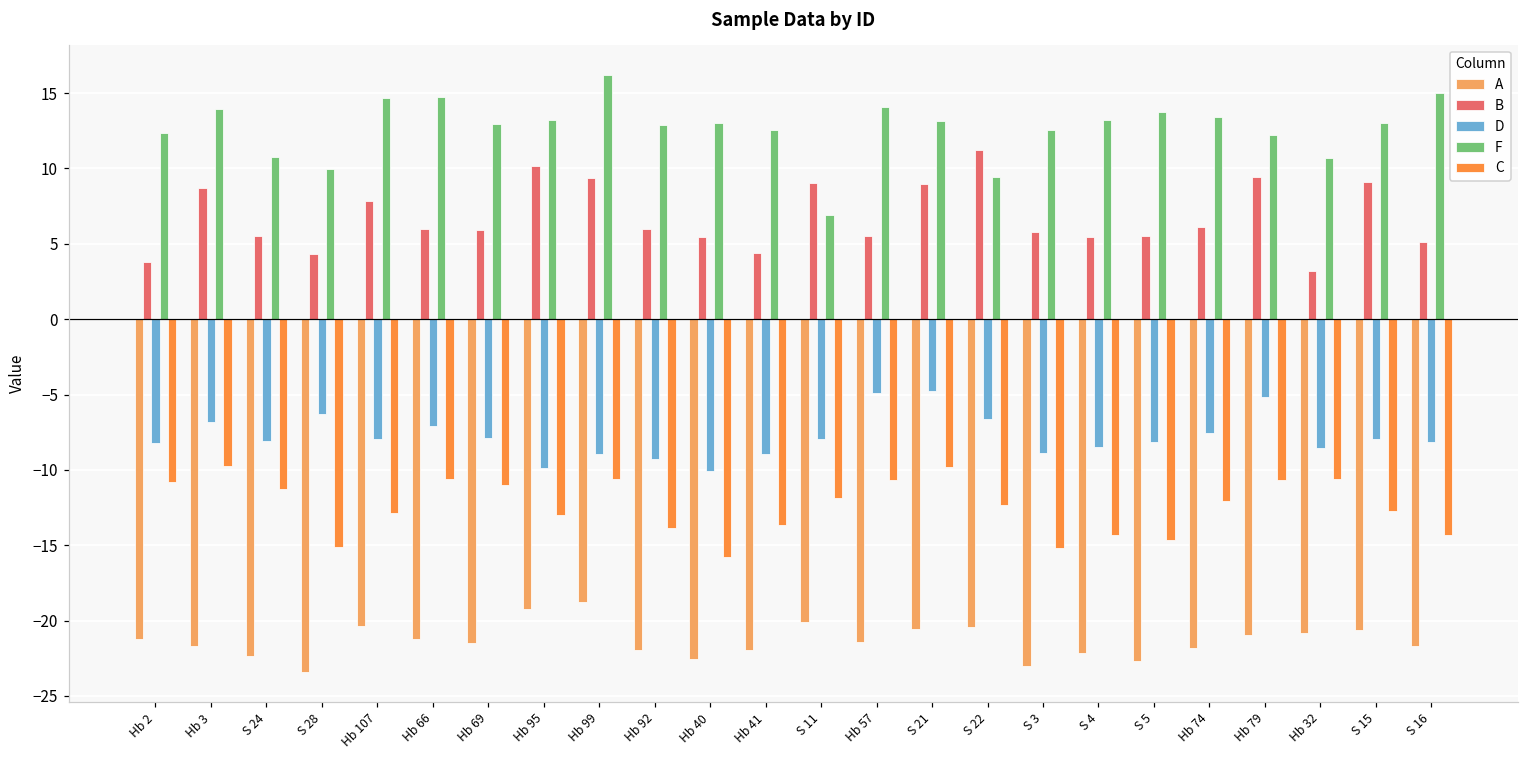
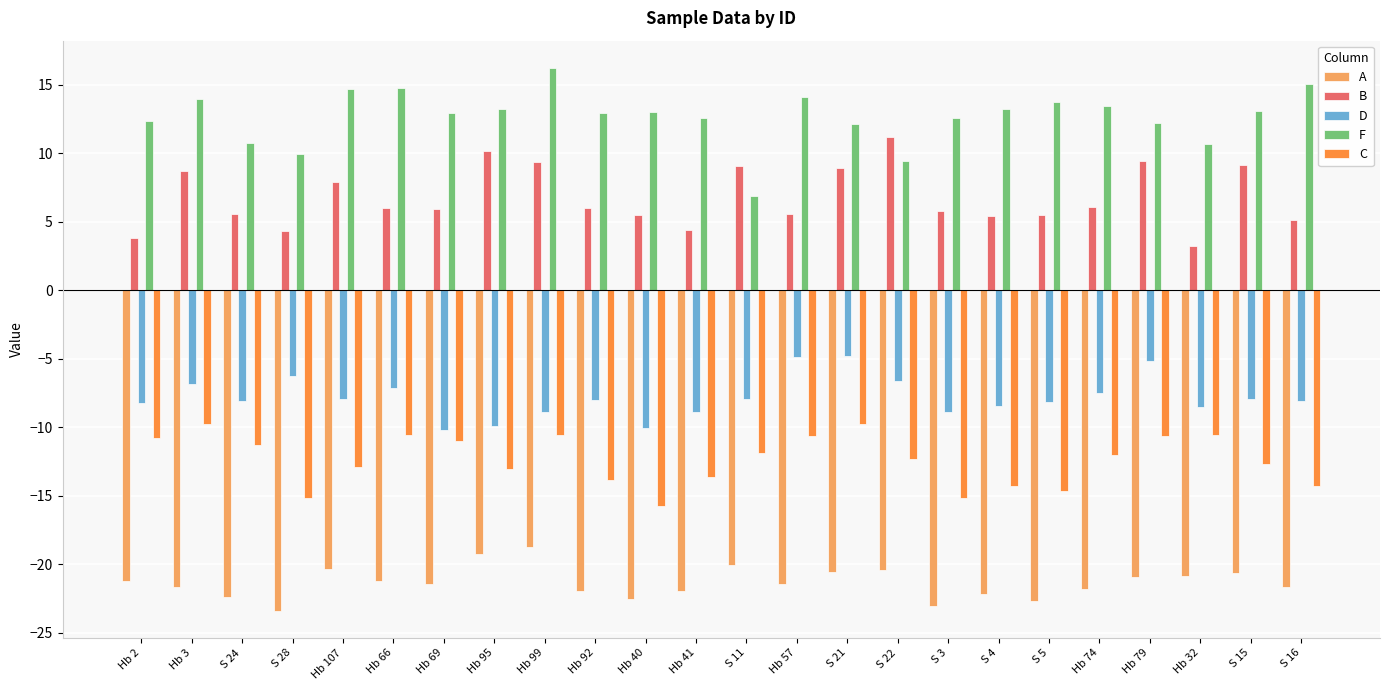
D, Hb 69: -7.9 -> -10.2
D, Hb 92: -9.3 -> -8.0
F, S 21: 13.2 -> 12.2
